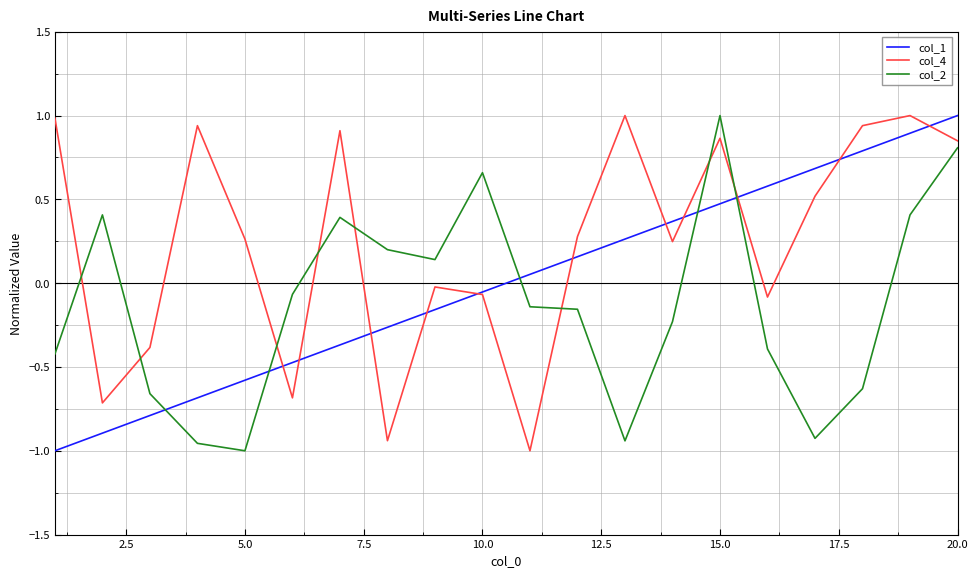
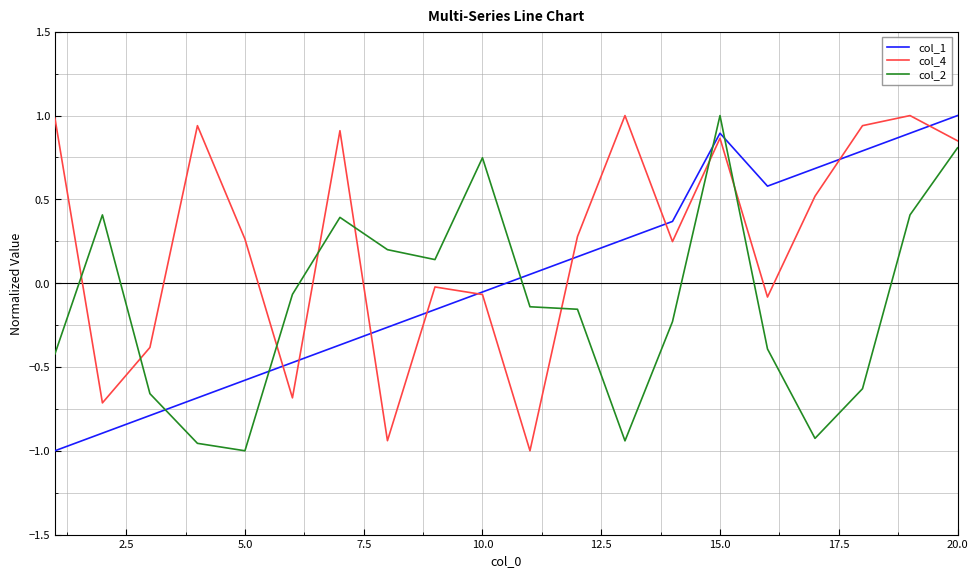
col_2, 10.0: 0.66 -> 0.75
col_1, 15.0: 0.47 -> 0.89
